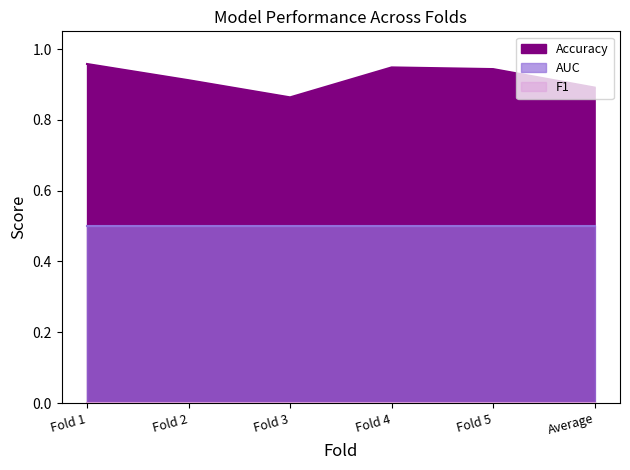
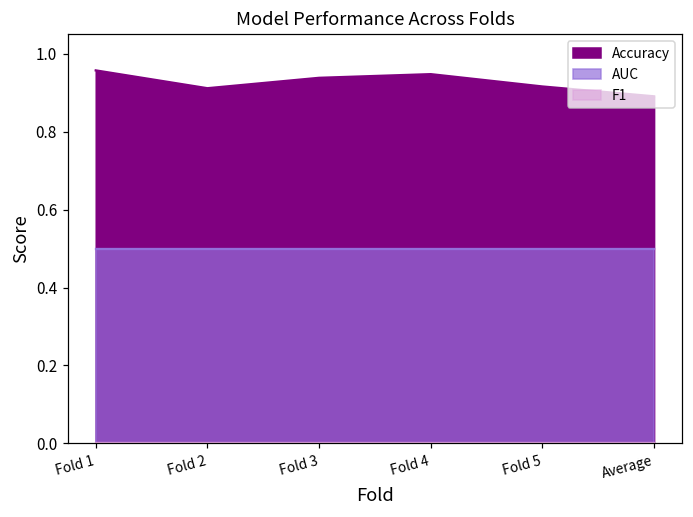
Accuracy, Fold 3: 0.86 -> 0.94
Accuracy, Fold 5: 0.94 -> 0.92
